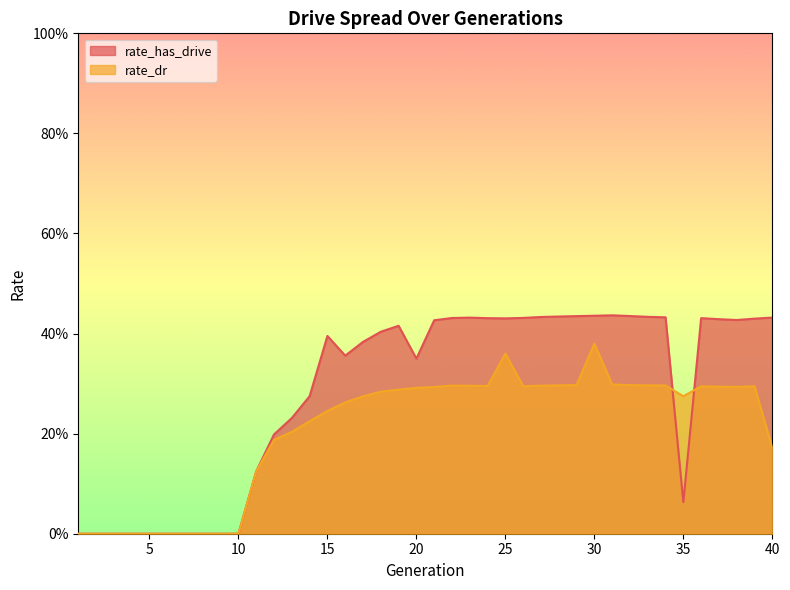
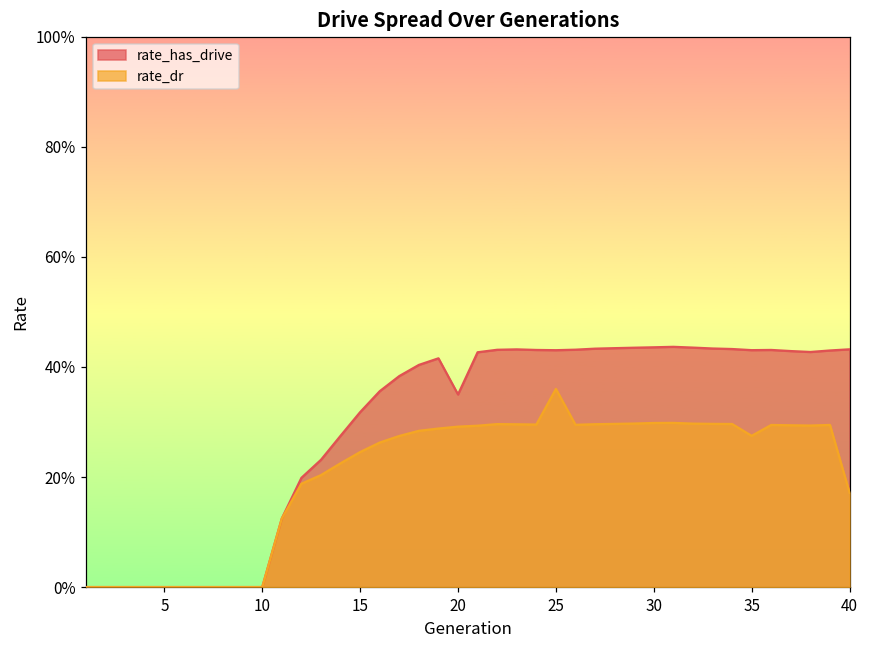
rate_has_drive, 15: 40% -> 32%
rate_dr, 30: 38% -> 30%
rate_has_drive, 35: 6% -> 43%
